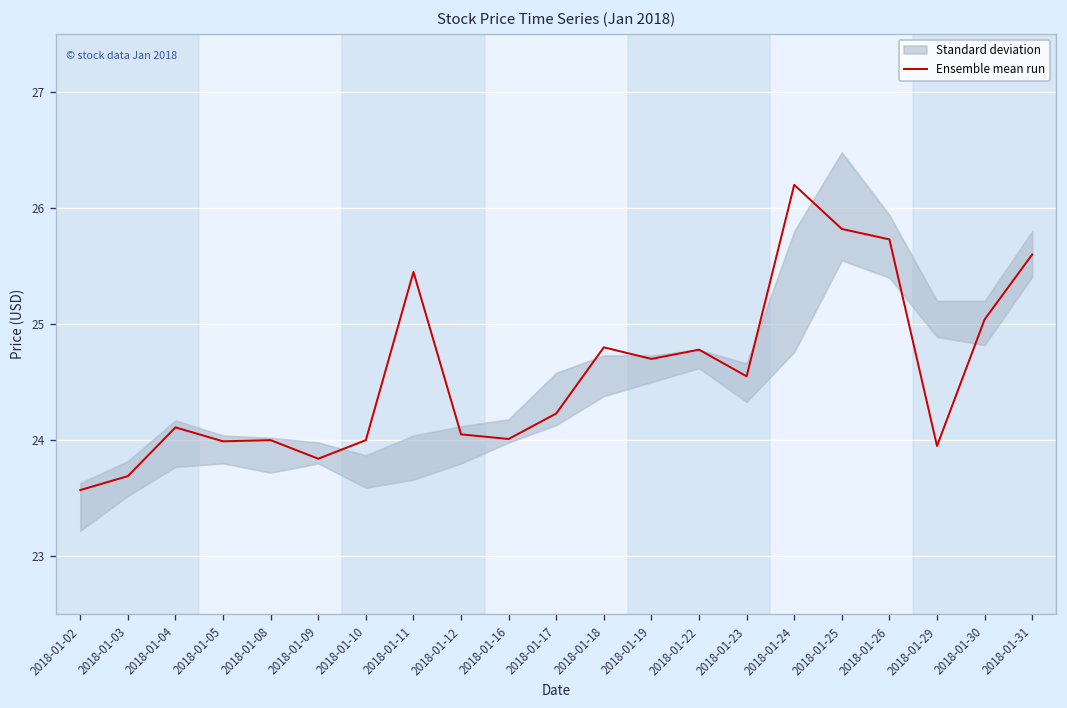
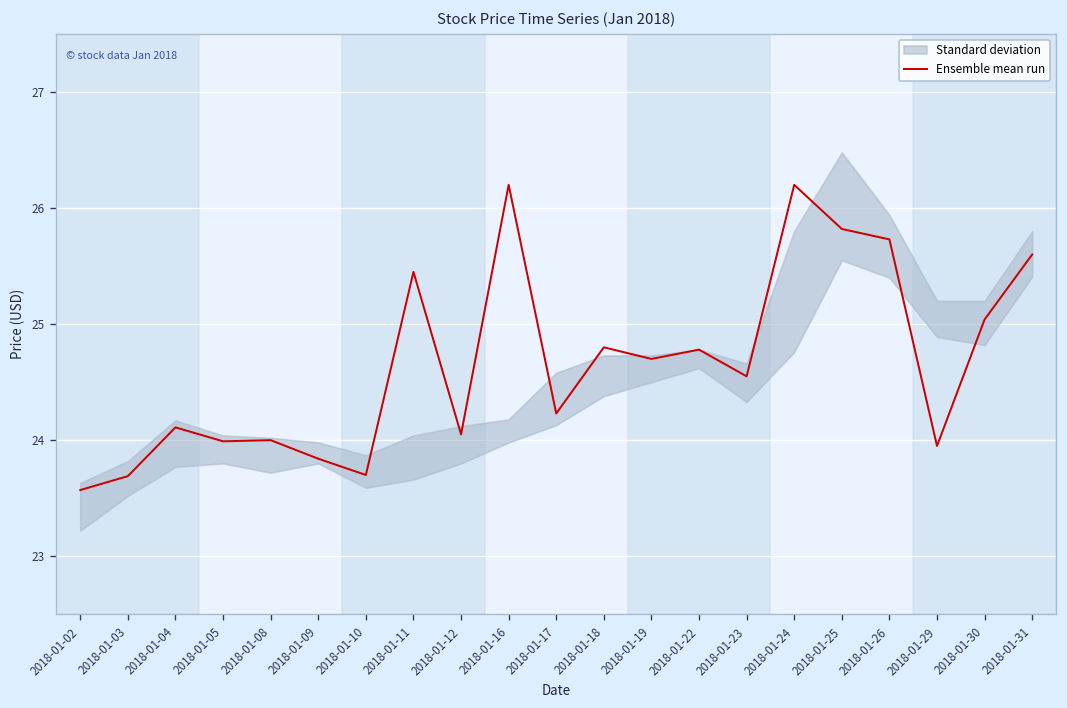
Ensemble mean run, 2018-01-10: 24.0 -> 23.7
Ensemble mean run, 2018-01-16: 24.0 -> 26.2
